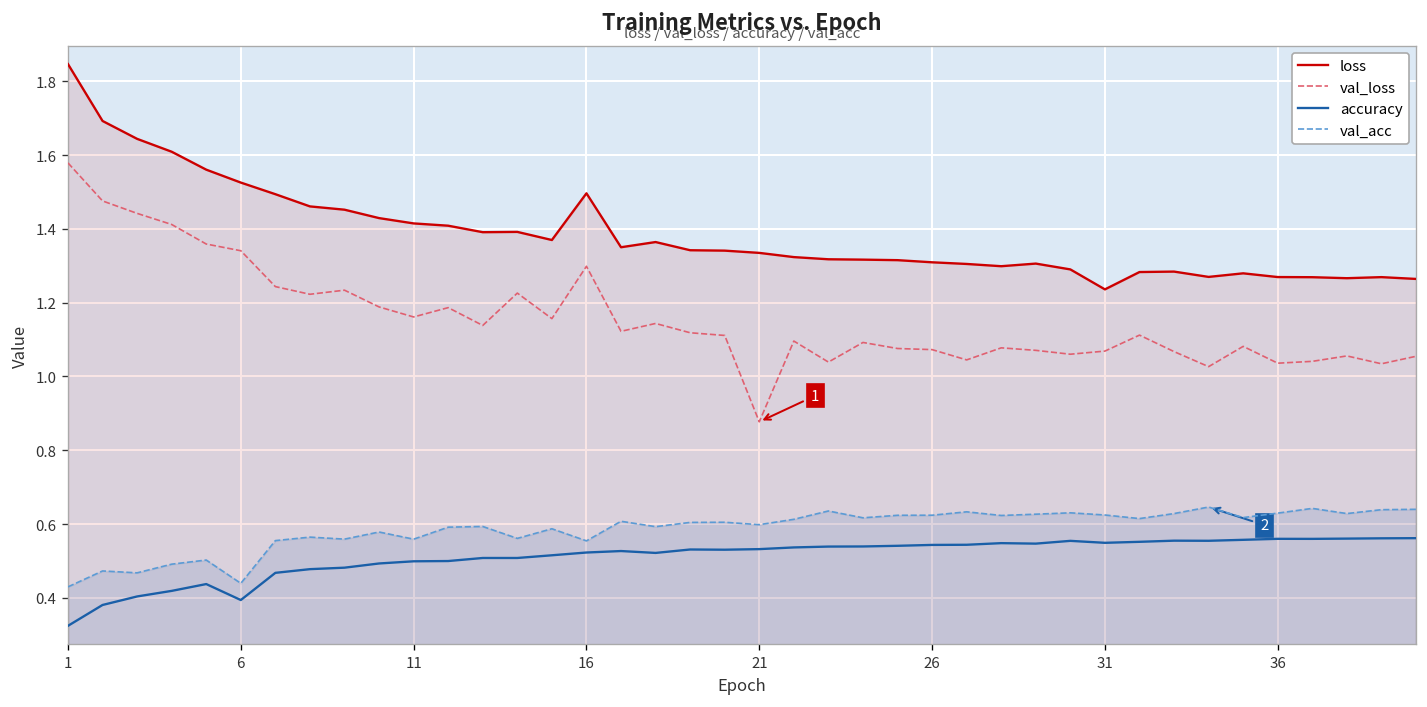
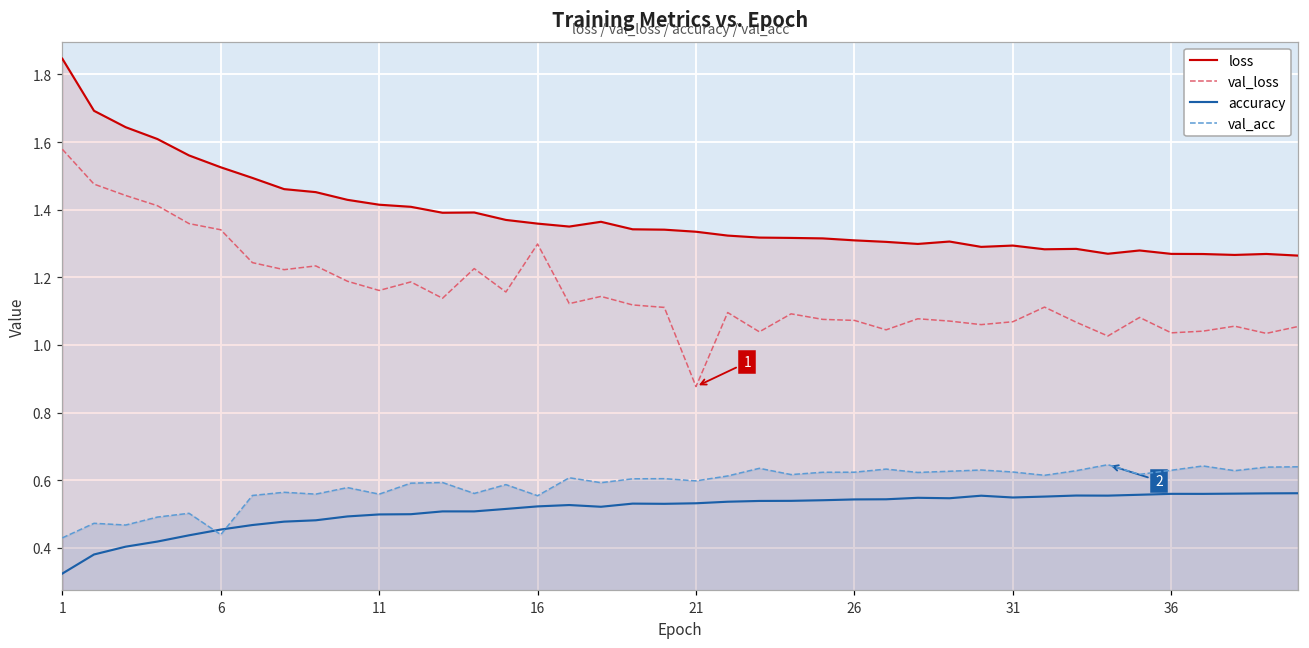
accuracy, 6: 0.39 -> 0.45
loss, 16: 1.50 -> 1.36
loss, 31: 1.24 -> 1.29
